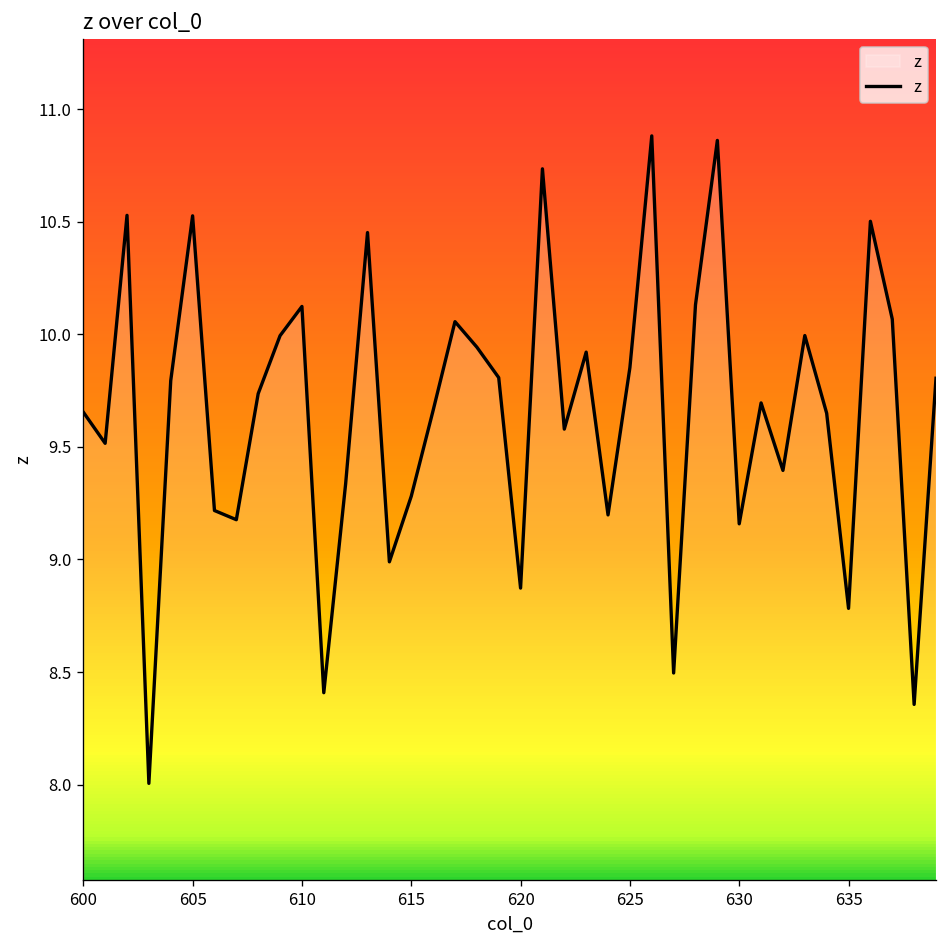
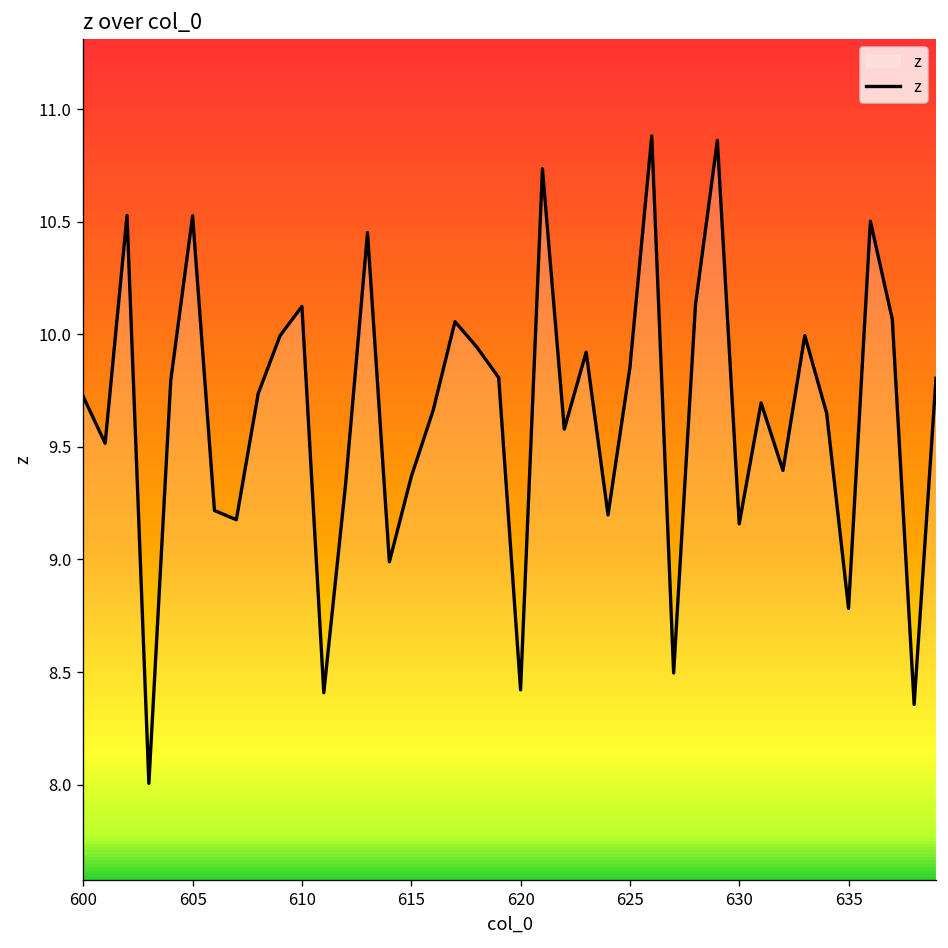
600: 9.65 -> 9.72
615: 9.28 -> 9.37
620: 8.87 -> 8.42
